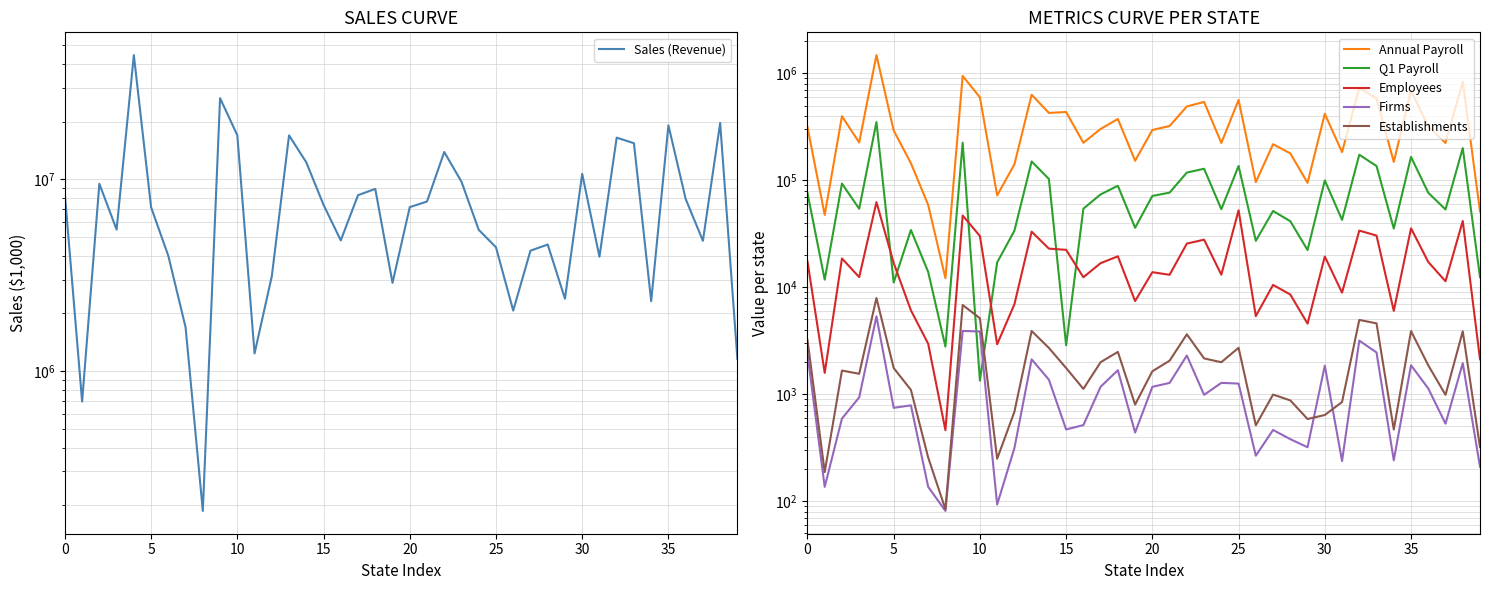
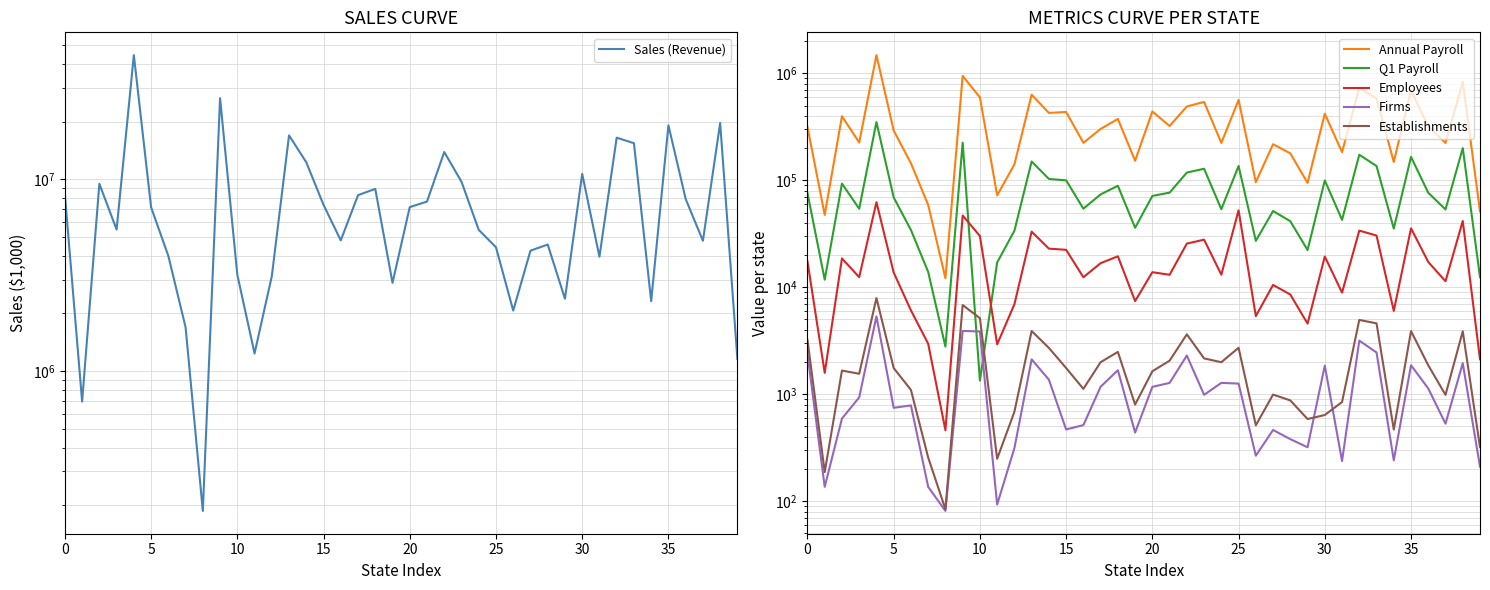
SALES CURVE, 10: 17000000 -> 3200000
METRICS CURVE PER STATE, Q1 Payroll, 5: 11000 -> 70000
METRICS CURVE PER STATE, Employees, 5: 17000 -> 14000
METRICS CURVE PER STATE, Q1 Payroll, 15: 2900 -> 100000
METRICS CURVE PER STATE, Annual Payroll, 20: 300000 -> 440000
